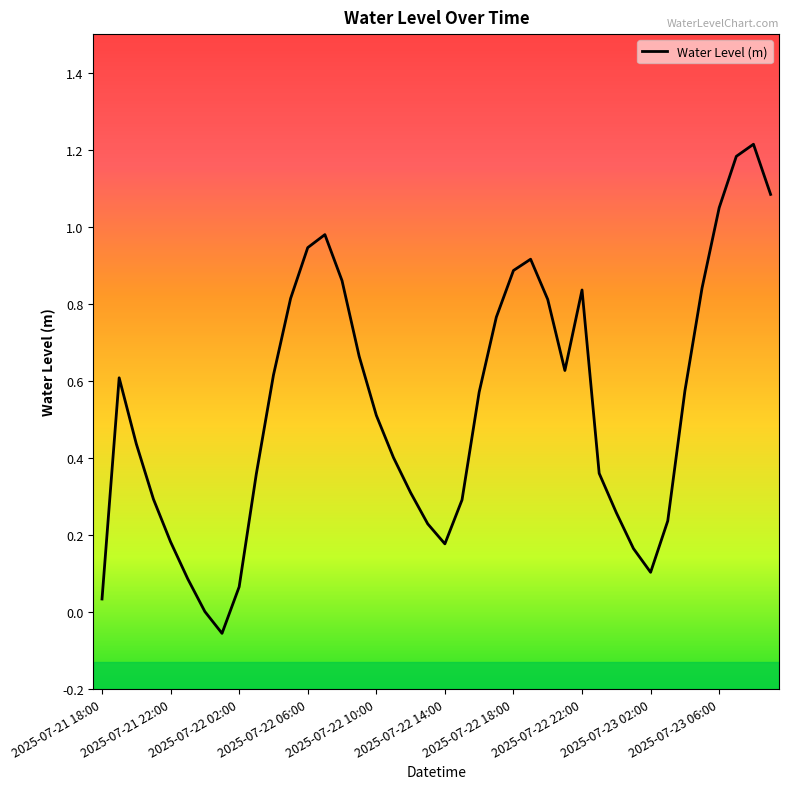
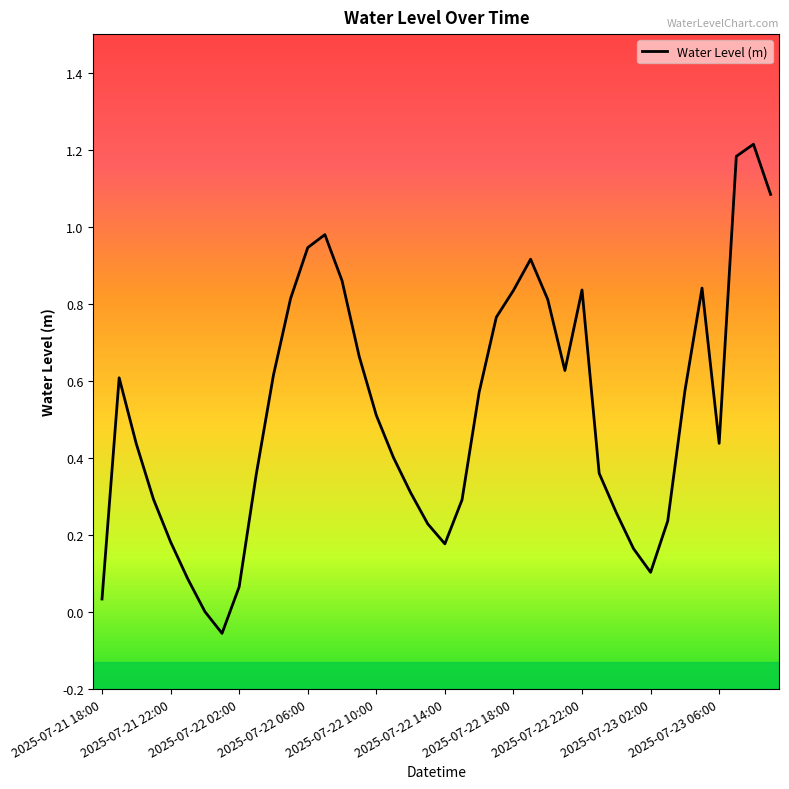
2025-07-22 18:00: 0.89 -> 0.83
2025-07-23 06:00: 1.05 -> 0.44
